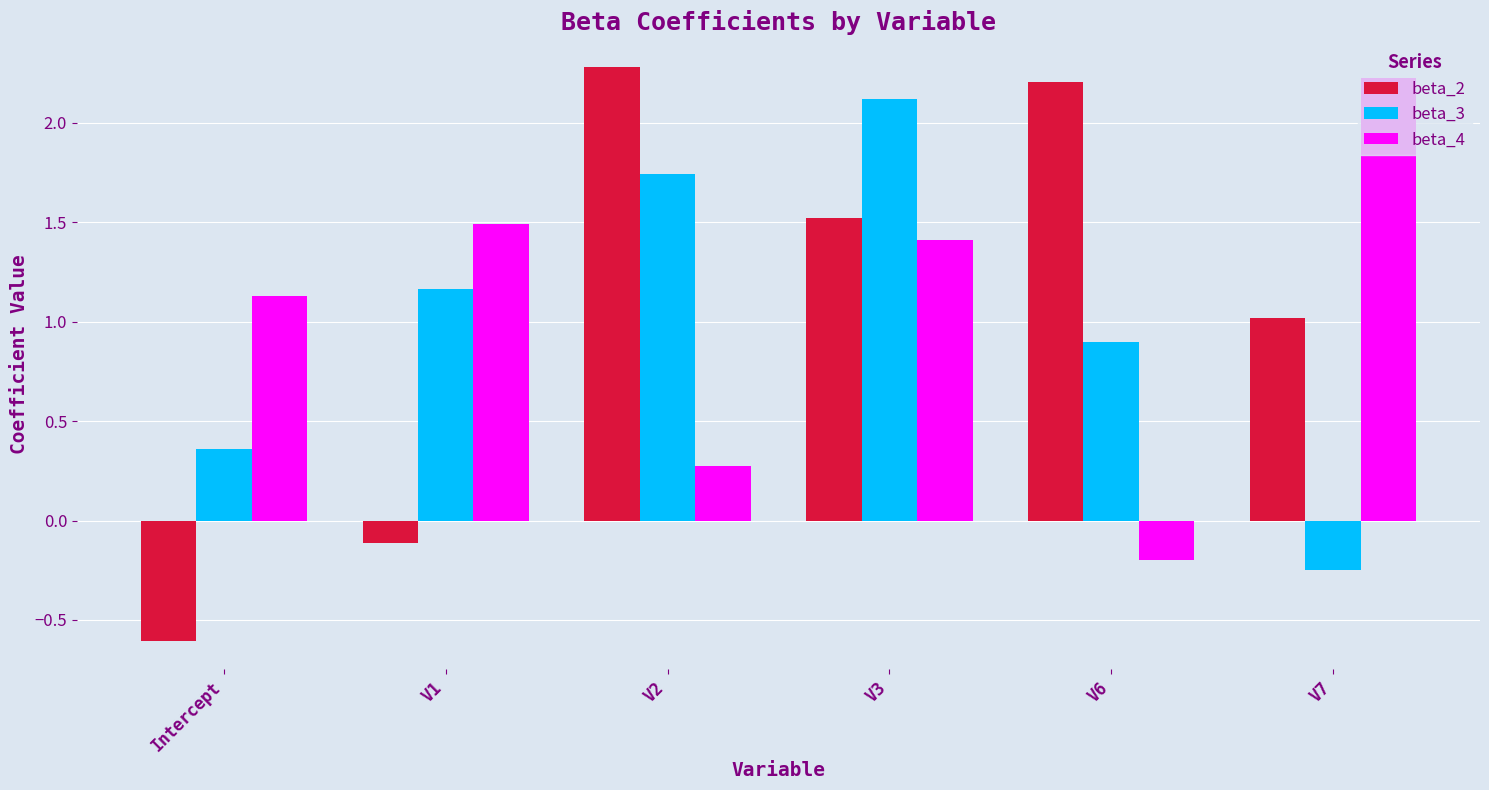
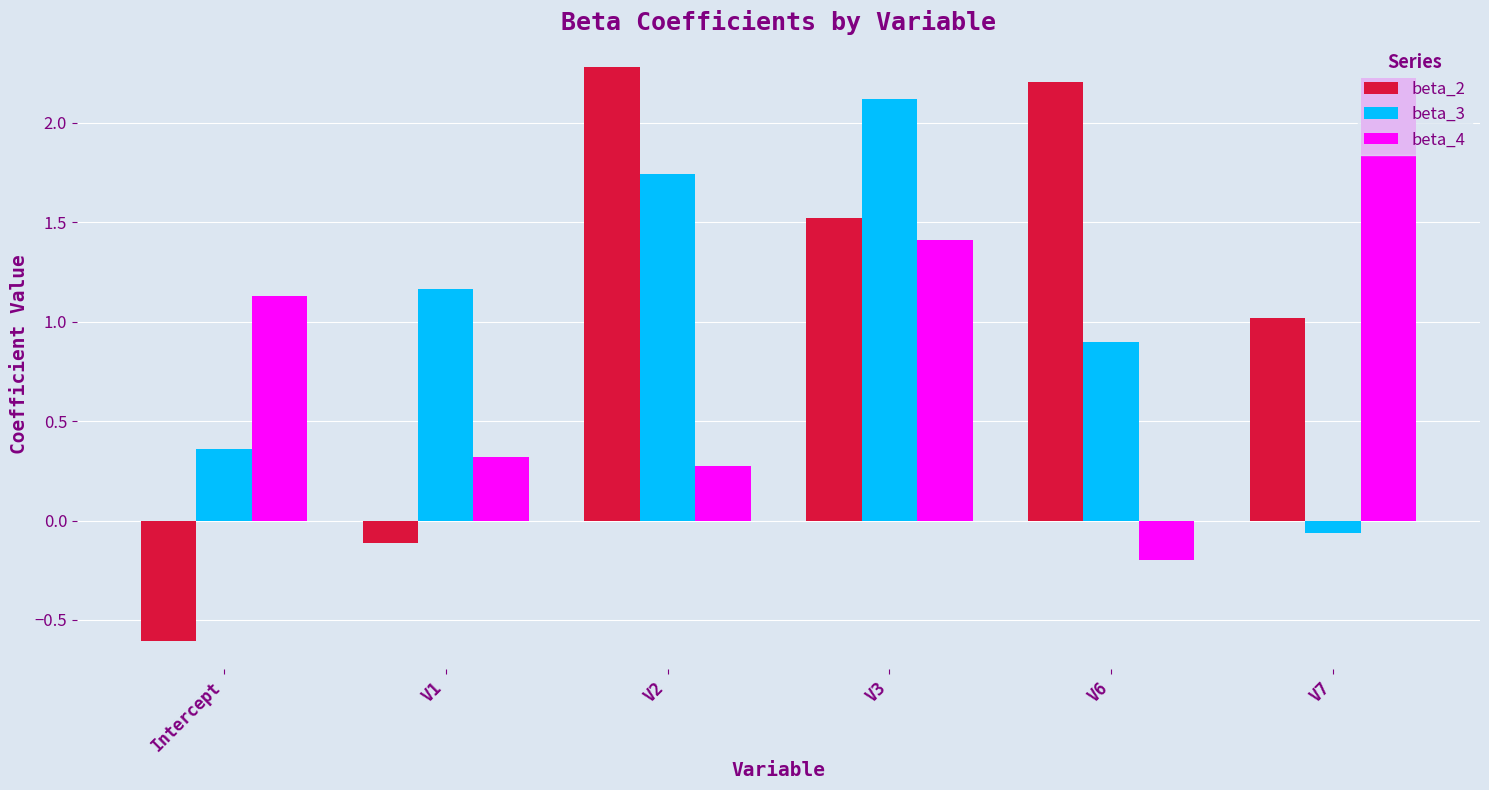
beta_4, V1: 1.49 -> 0.32
beta_3, V7: -0.25 -> -0.06
